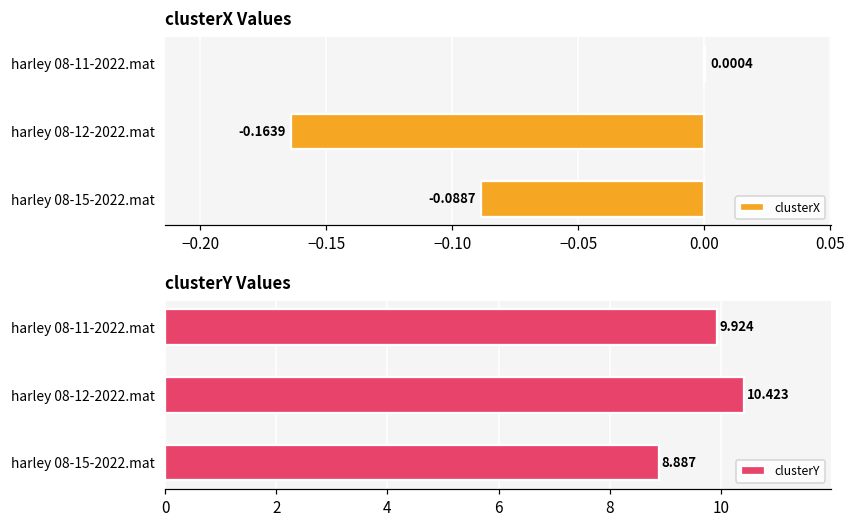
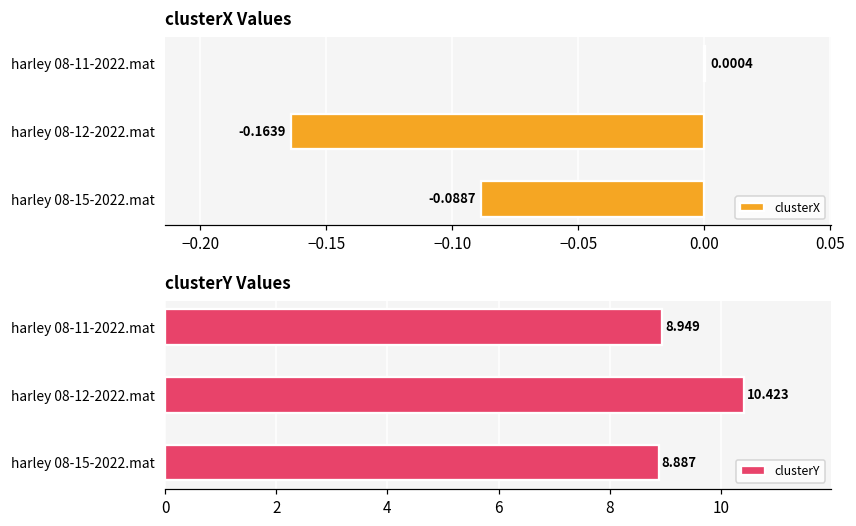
clusterY Values, harley 08-11-2022.mat: 9.924 -> 8.949
